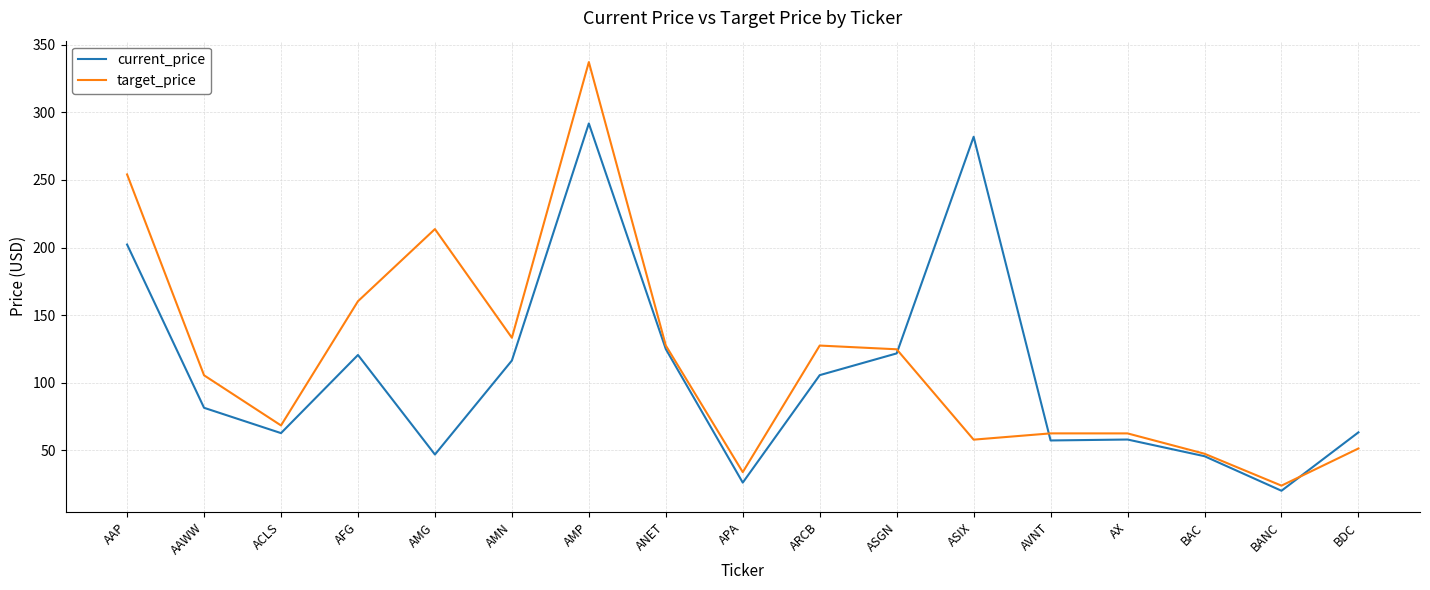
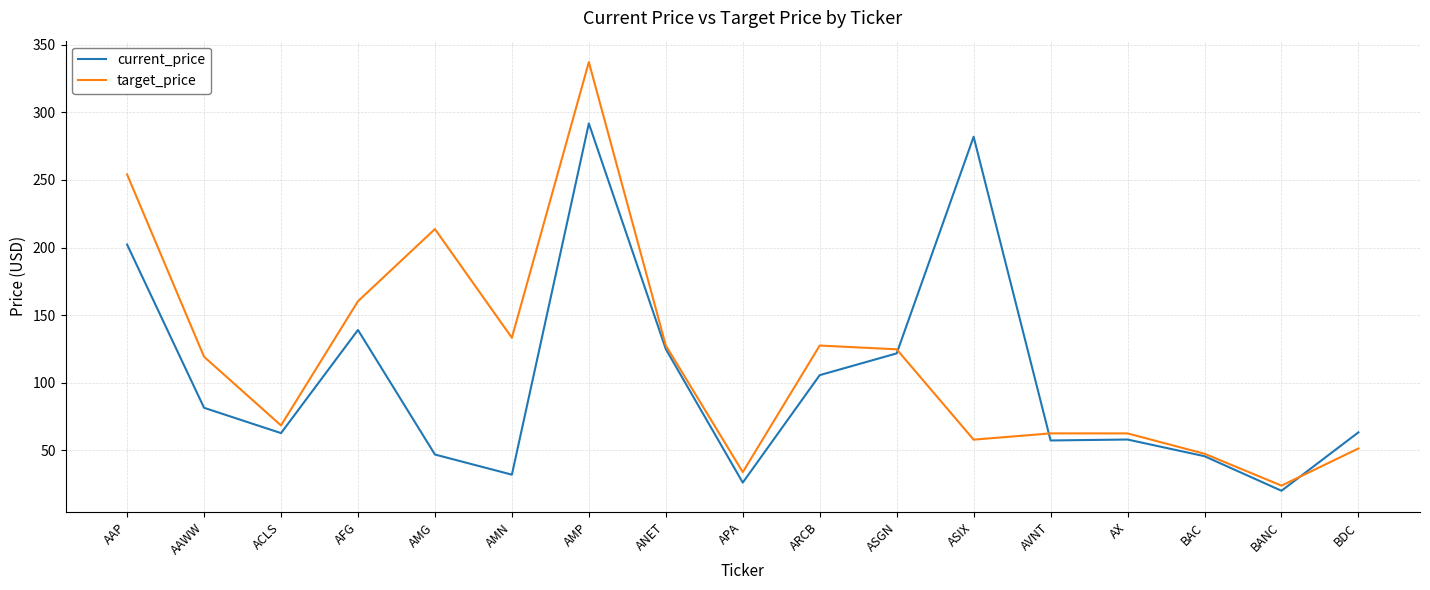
target_price, AAWW: 106 -> 119
current_price, AFG: 121 -> 139
current_price, AMN: 116 -> 32
